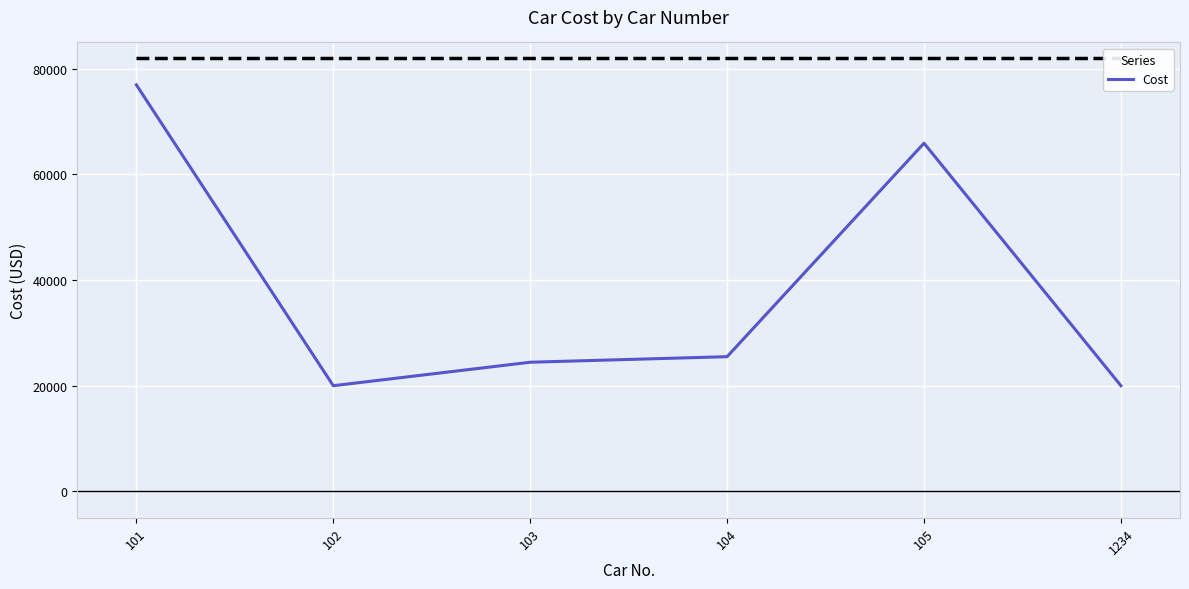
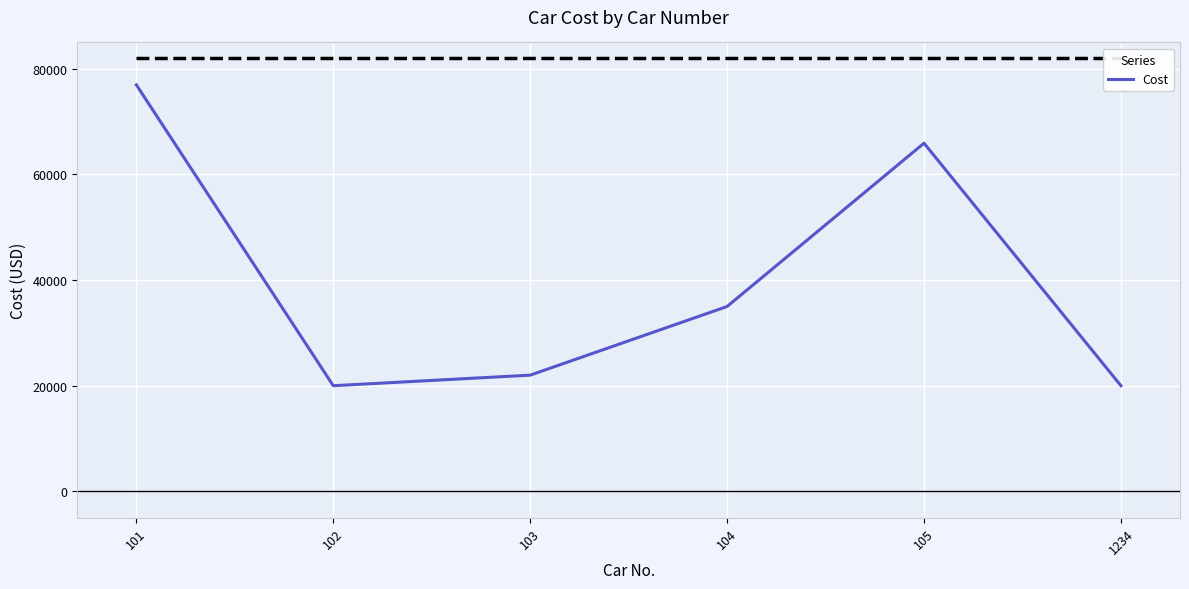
Cost, 103: 24000 -> 22000
Cost, 104: 25000 -> 35000
